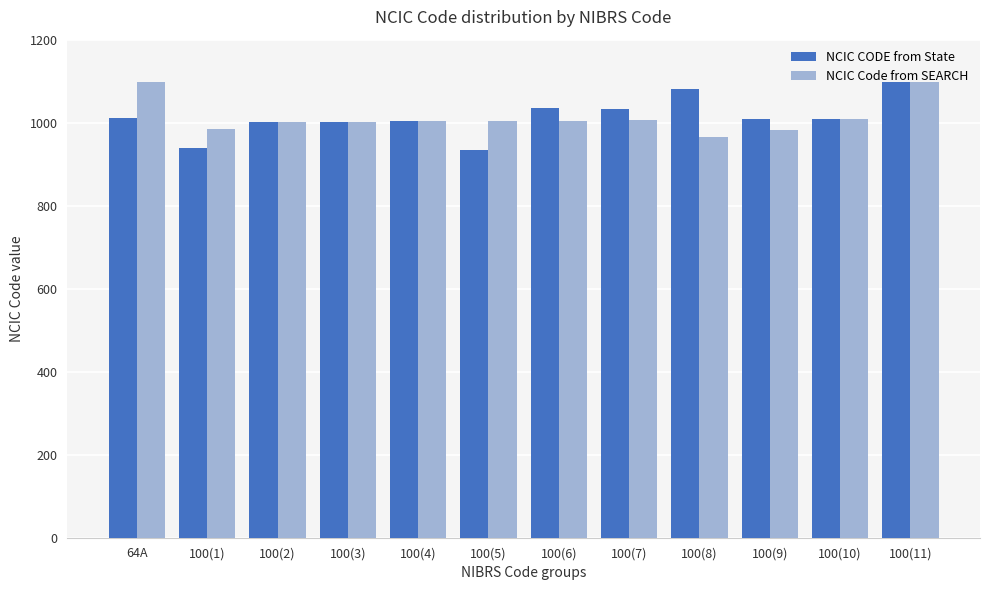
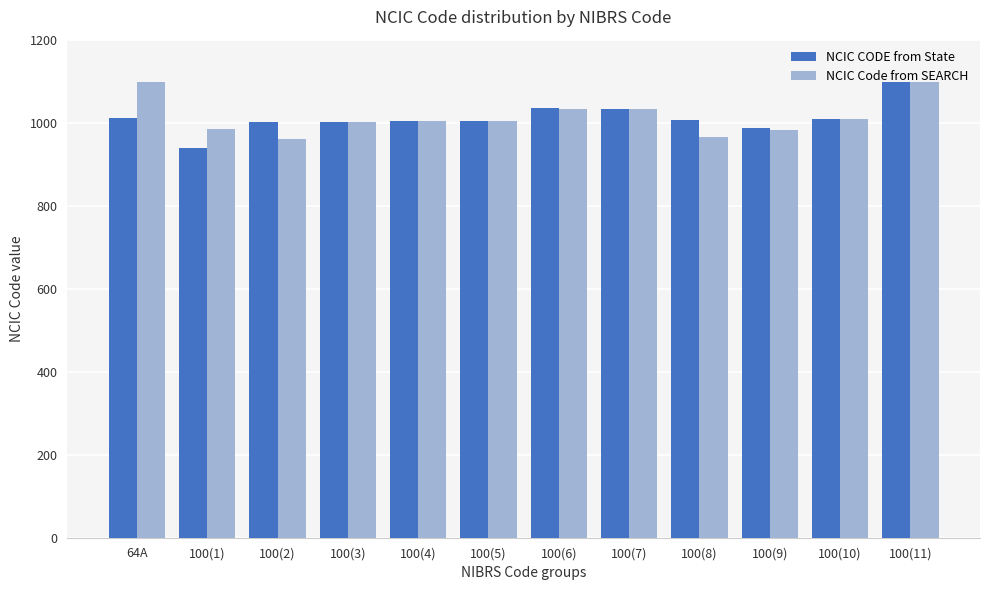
NCIC Code from SEARCH, 100(2): 1000 -> 960
NCIC CODE from State, 100(5): 930 -> 1000
NCIC Code from SEARCH, 100(6): 1010 -> 1030
NCIC Code from SEARCH, 100(7): 1010 -> 1030
NCIC CODE from State, 100(8): 1080 -> 1010
NCIC CODE from State, 100(9): 1010 -> 990
